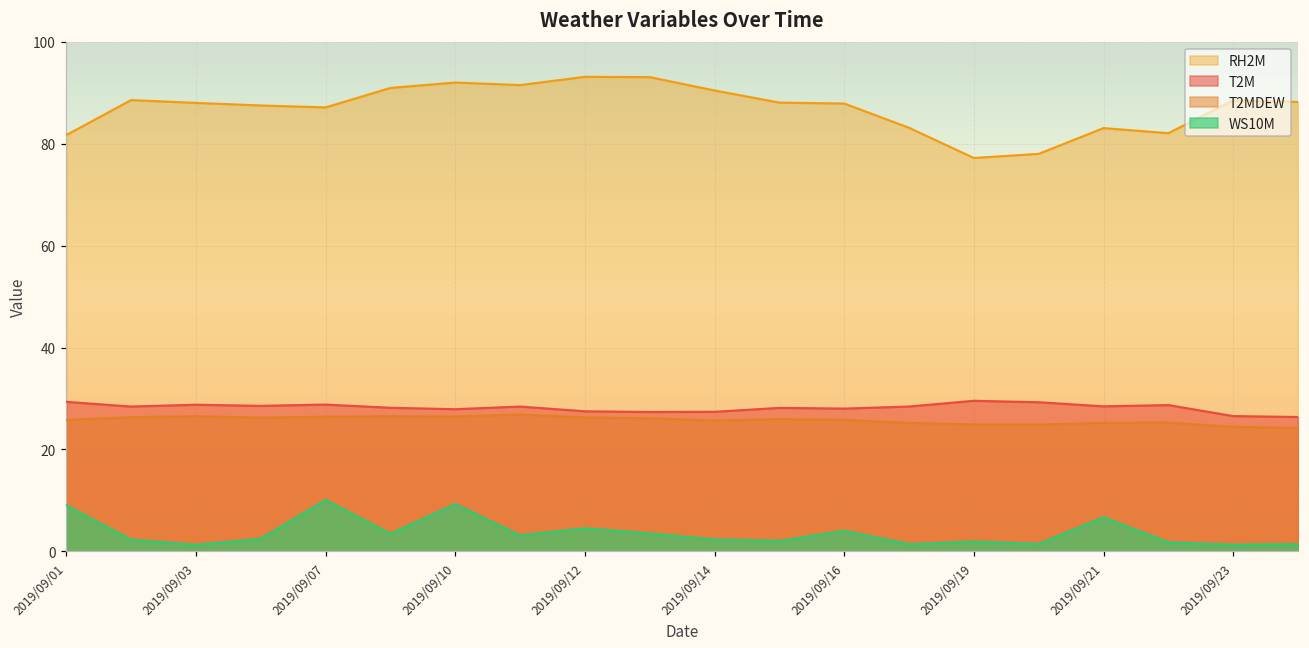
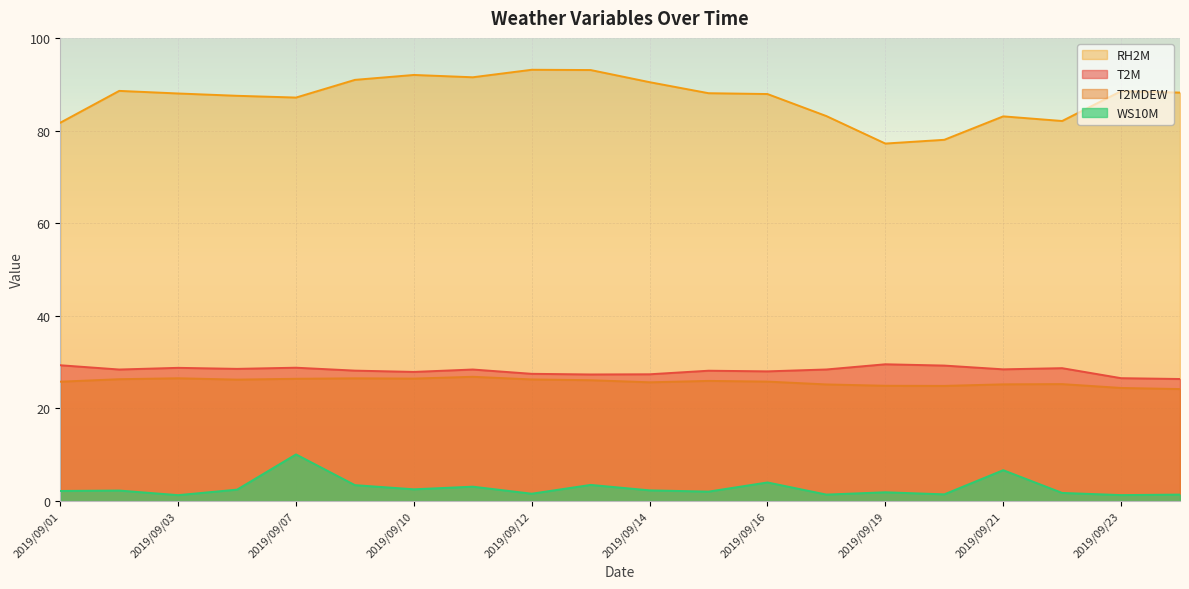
WS10M, 2019/09/01: 9 -> 2
WS10M, 2019/09/10: 9 -> 3
WS10M, 2019/09/12: 5 -> 2
